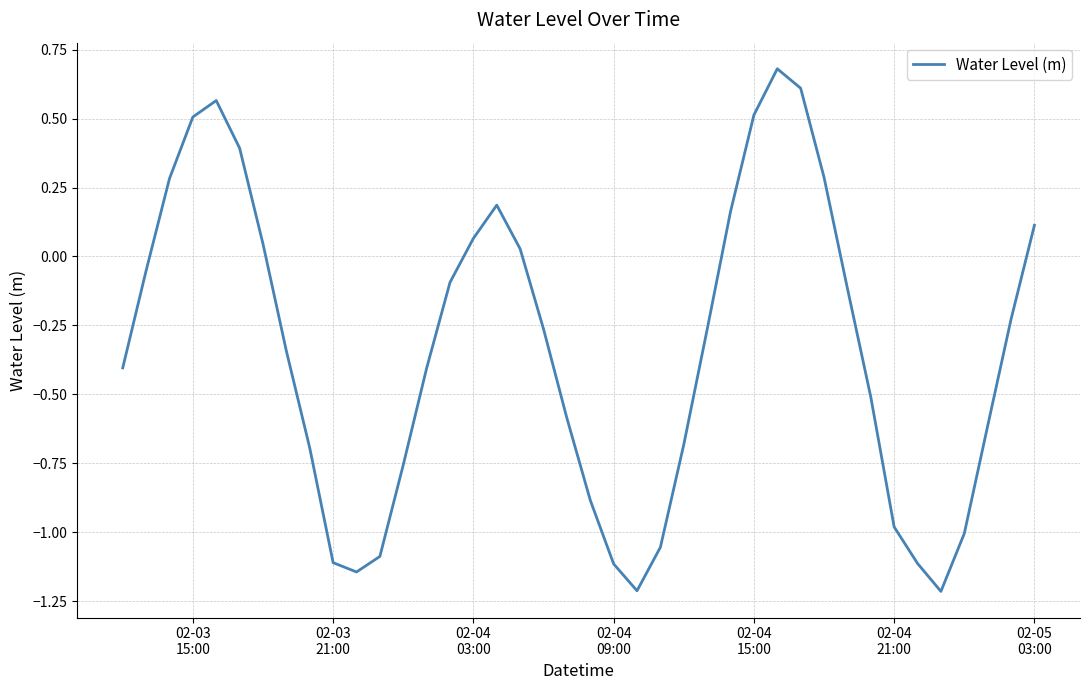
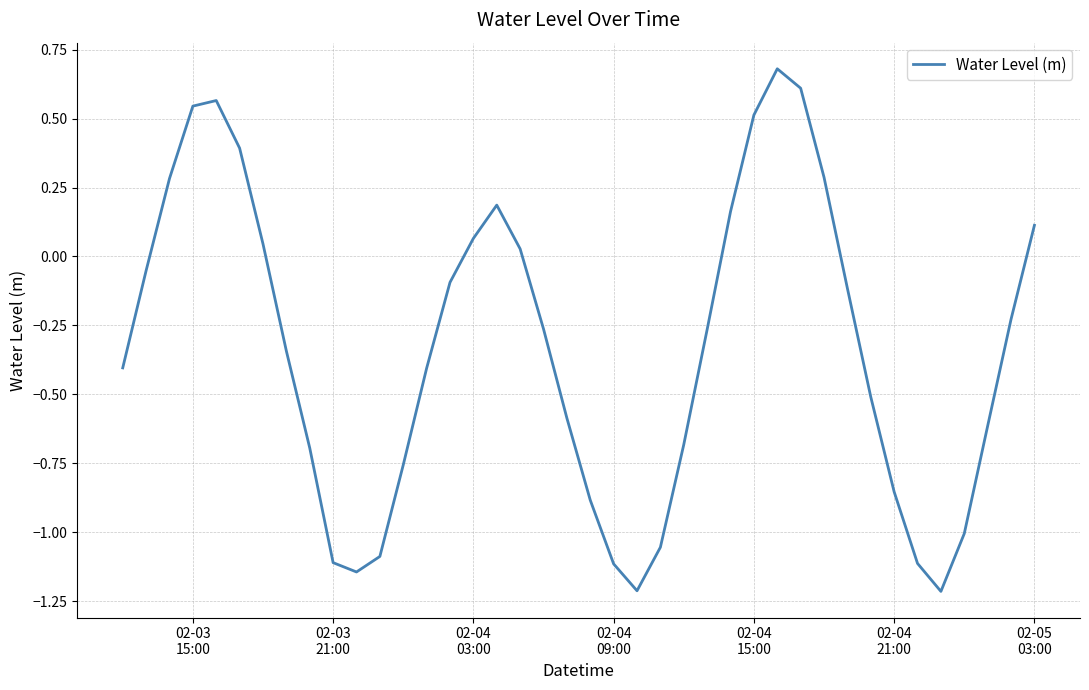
02-03 15:00: 0.51 -> 0.55
02-04 21:00: -0.98 -> -0.85
